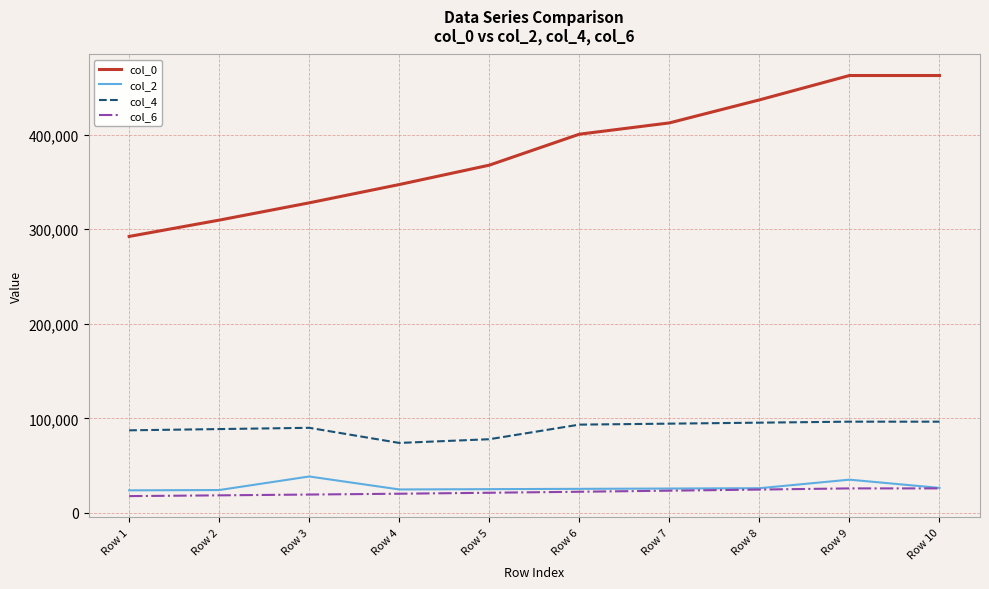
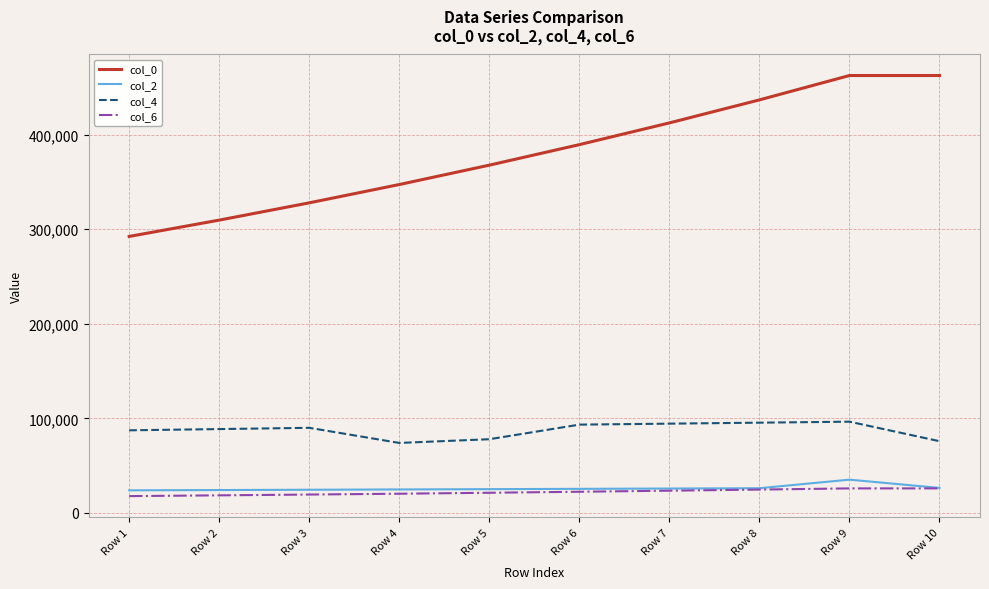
col_2, Row 3: 40,000 -> 20,000
col_0, Row 6: 400,000 -> 390,000
col_4, Row 10: 100,000 -> 80,000
